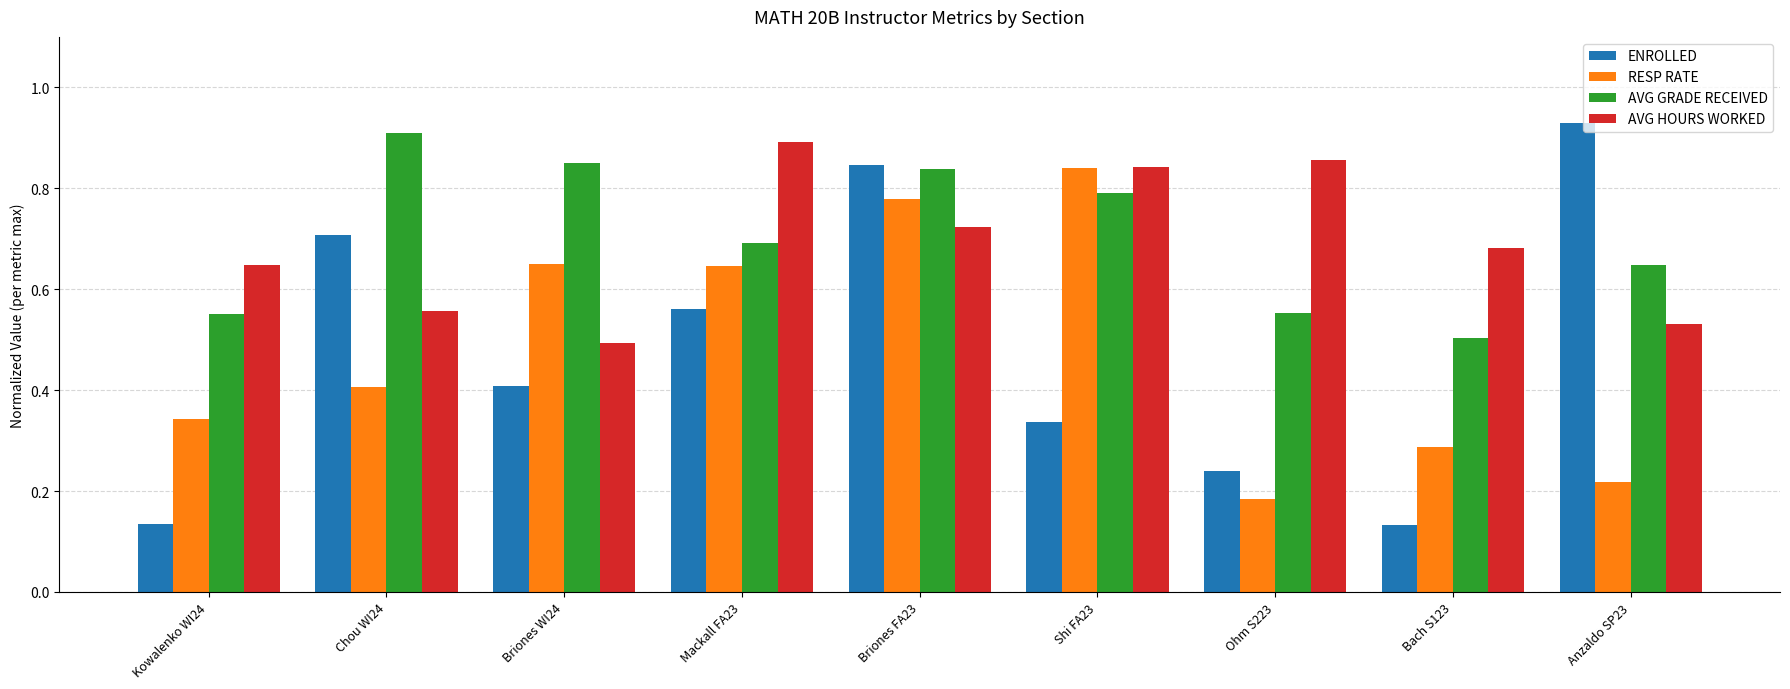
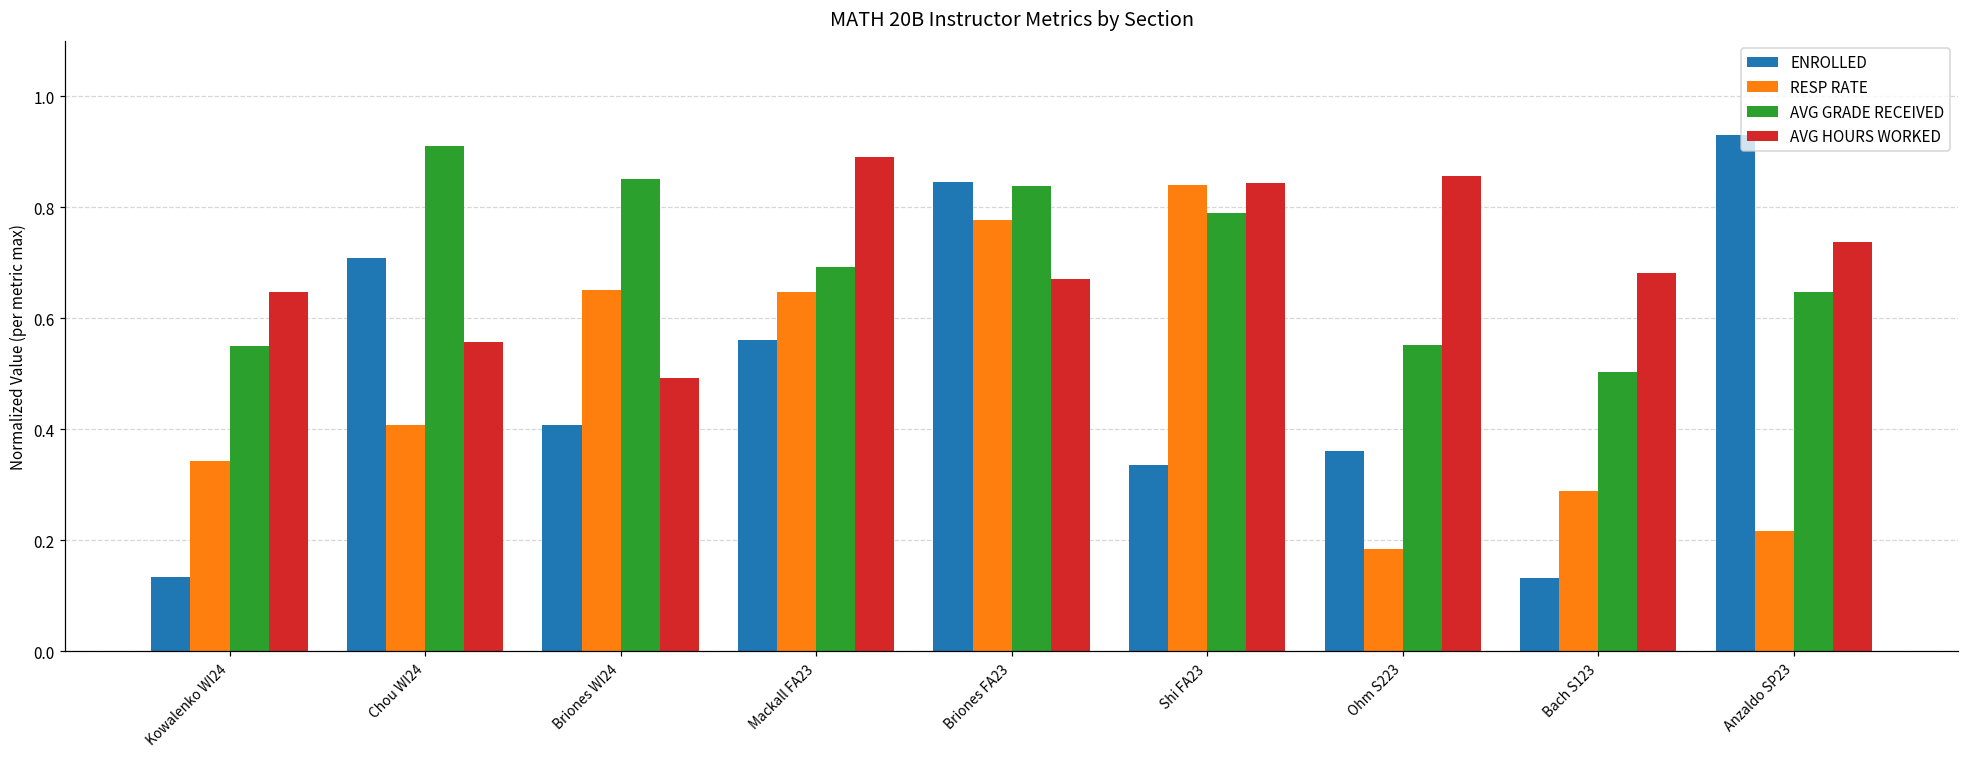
AVG HOURS WORKED, Briones FA23: 0.72 -> 0.67
ENROLLED, Ohm S223: 0.24 -> 0.36
AVG HOURS WORKED, Anzaldo SP23: 0.53 -> 0.74
